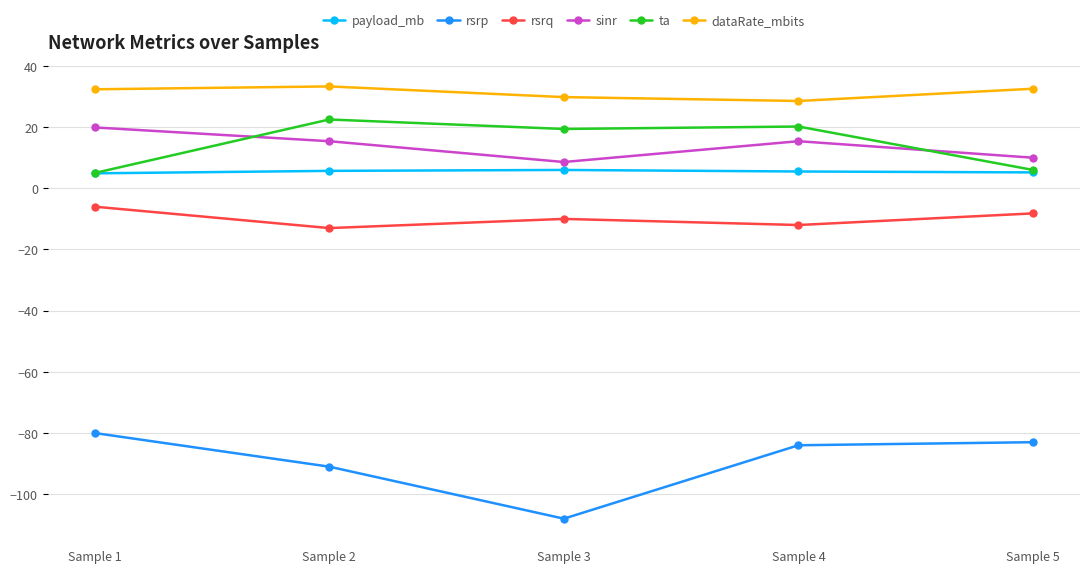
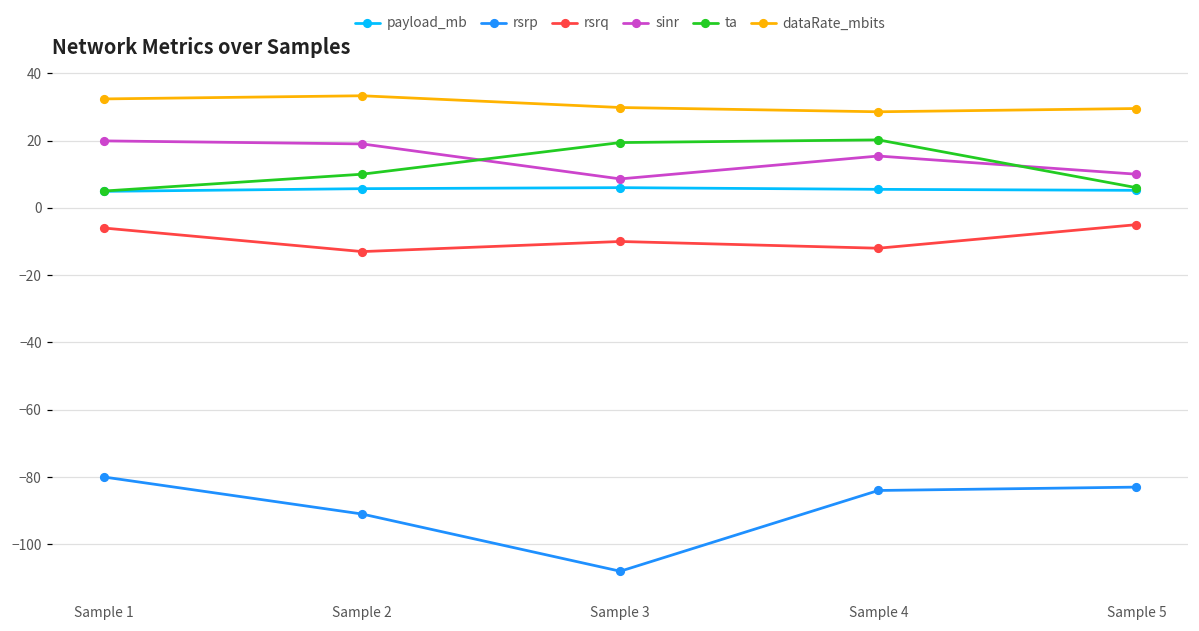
sinr, Sample 2: 15 -> 19
ta, Sample 2: 23 -> 10
rsrq, Sample 5: -8 -> -5
dataRate_mbits, Sample 5: 33 -> 30
